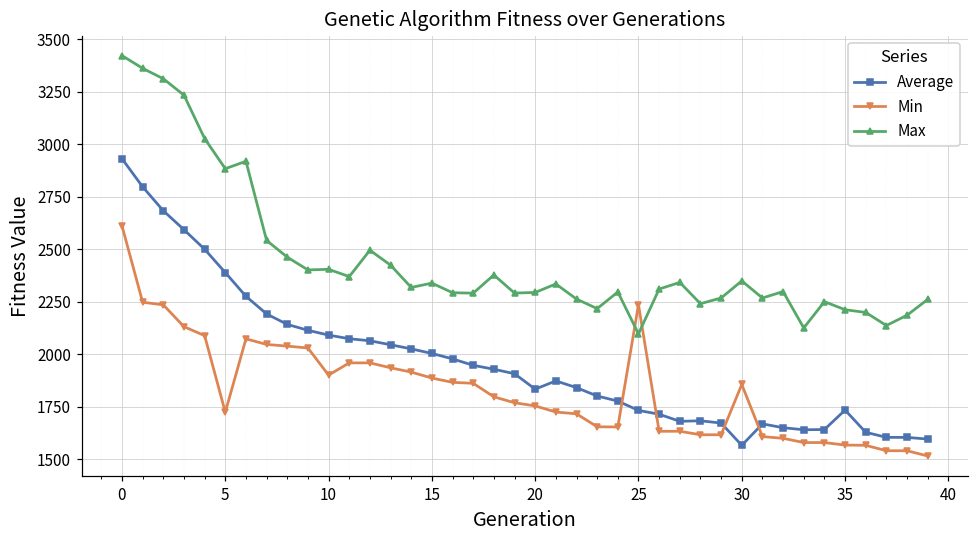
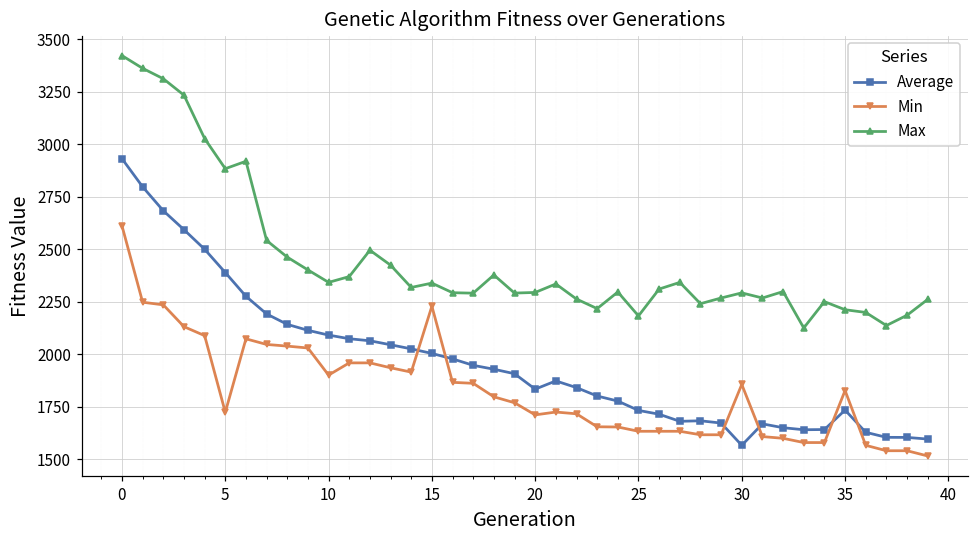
Max, 10: 2400 -> 2340
Min, 15: 1890 -> 2230
Min, 20: 1750 -> 1710
Min, 25: 2240 -> 1630
Max, 25: 2100 -> 2180
Max, 30: 2350 -> 2290
Min, 35: 1570 -> 1830
